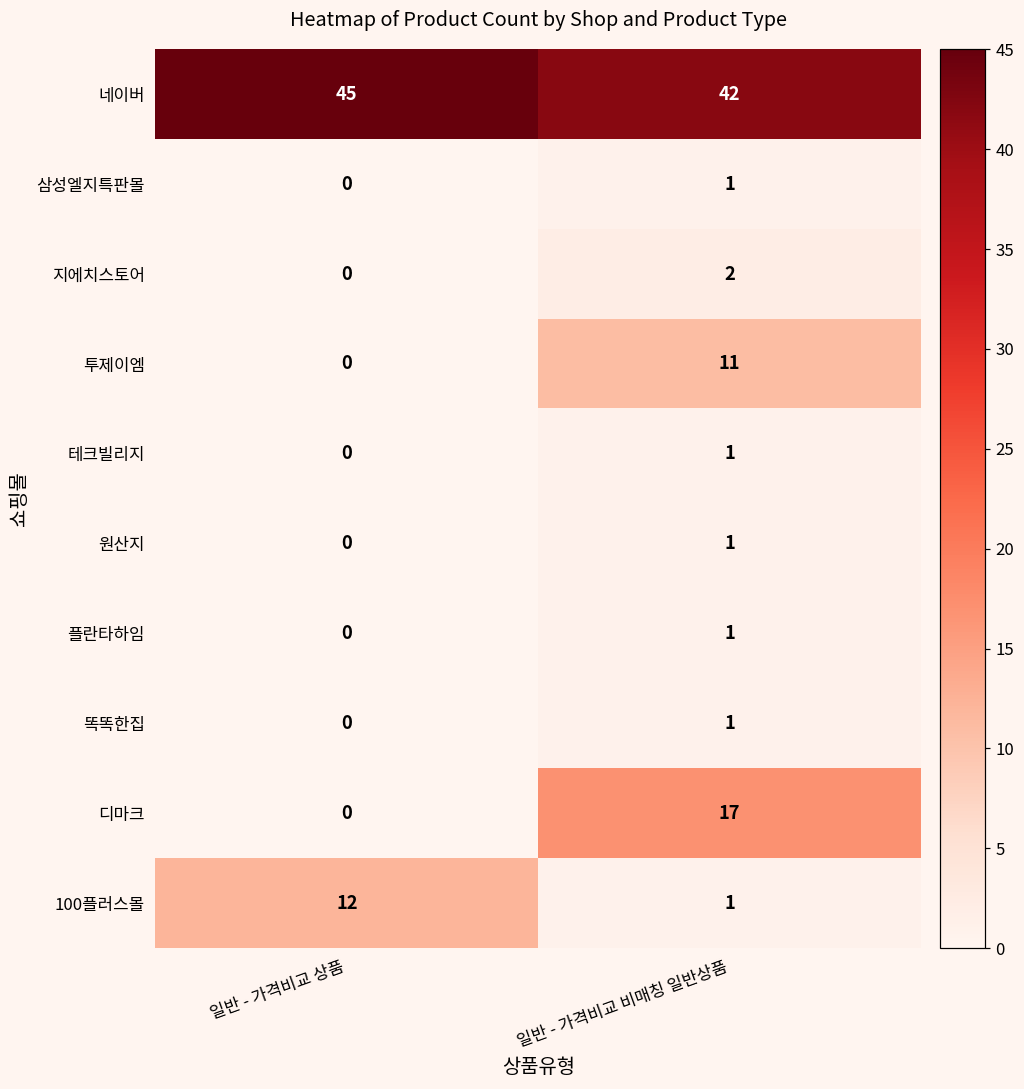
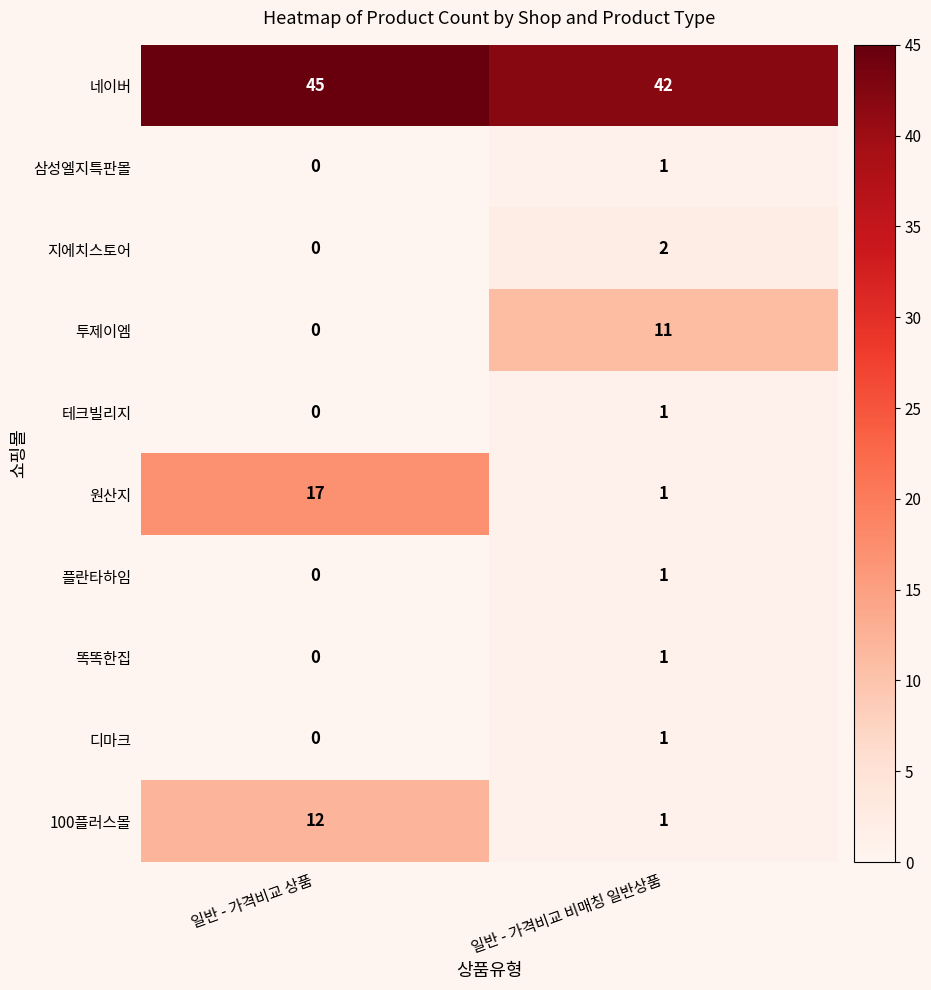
원산지, 일반 - 가격비교 상품: 0 -> 17
디마크, 일반 - 가격비교 비매칭 일반상품: 17 -> 1
